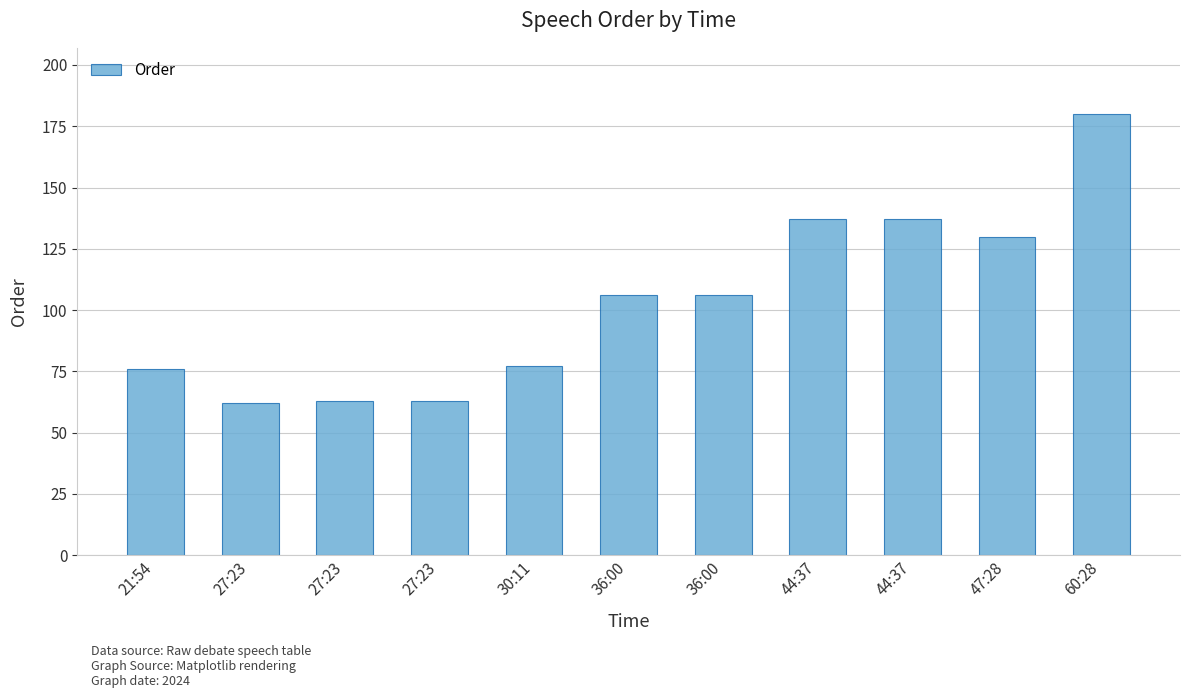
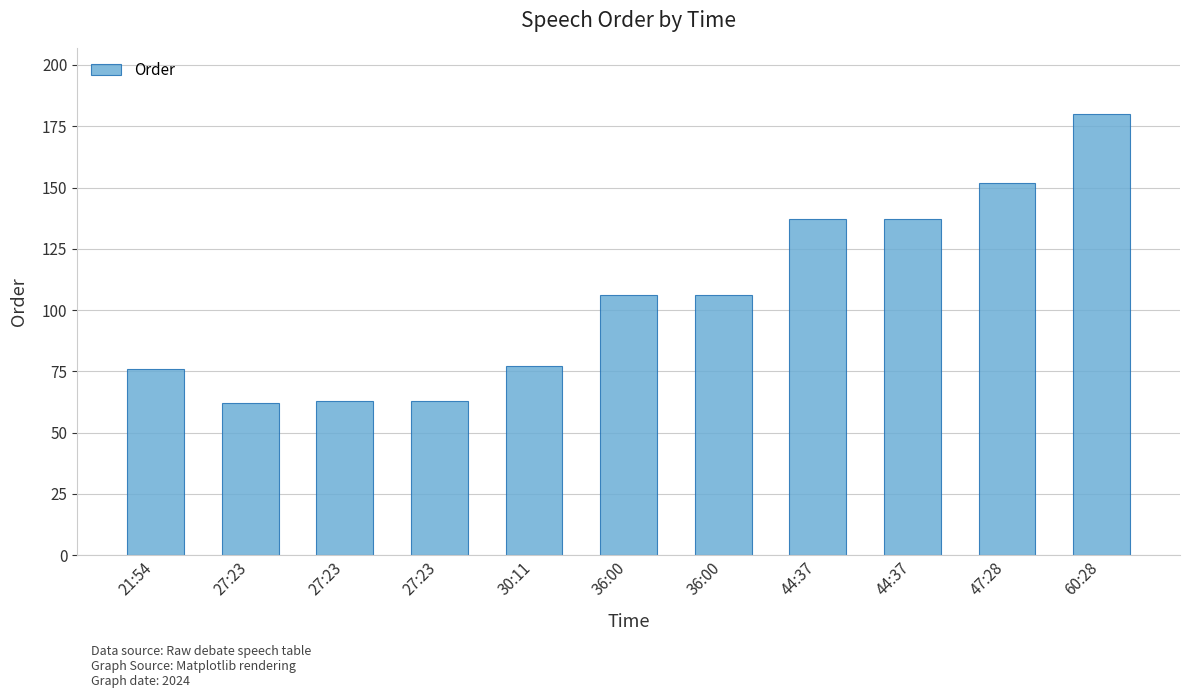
47:28: 130 -> 152
